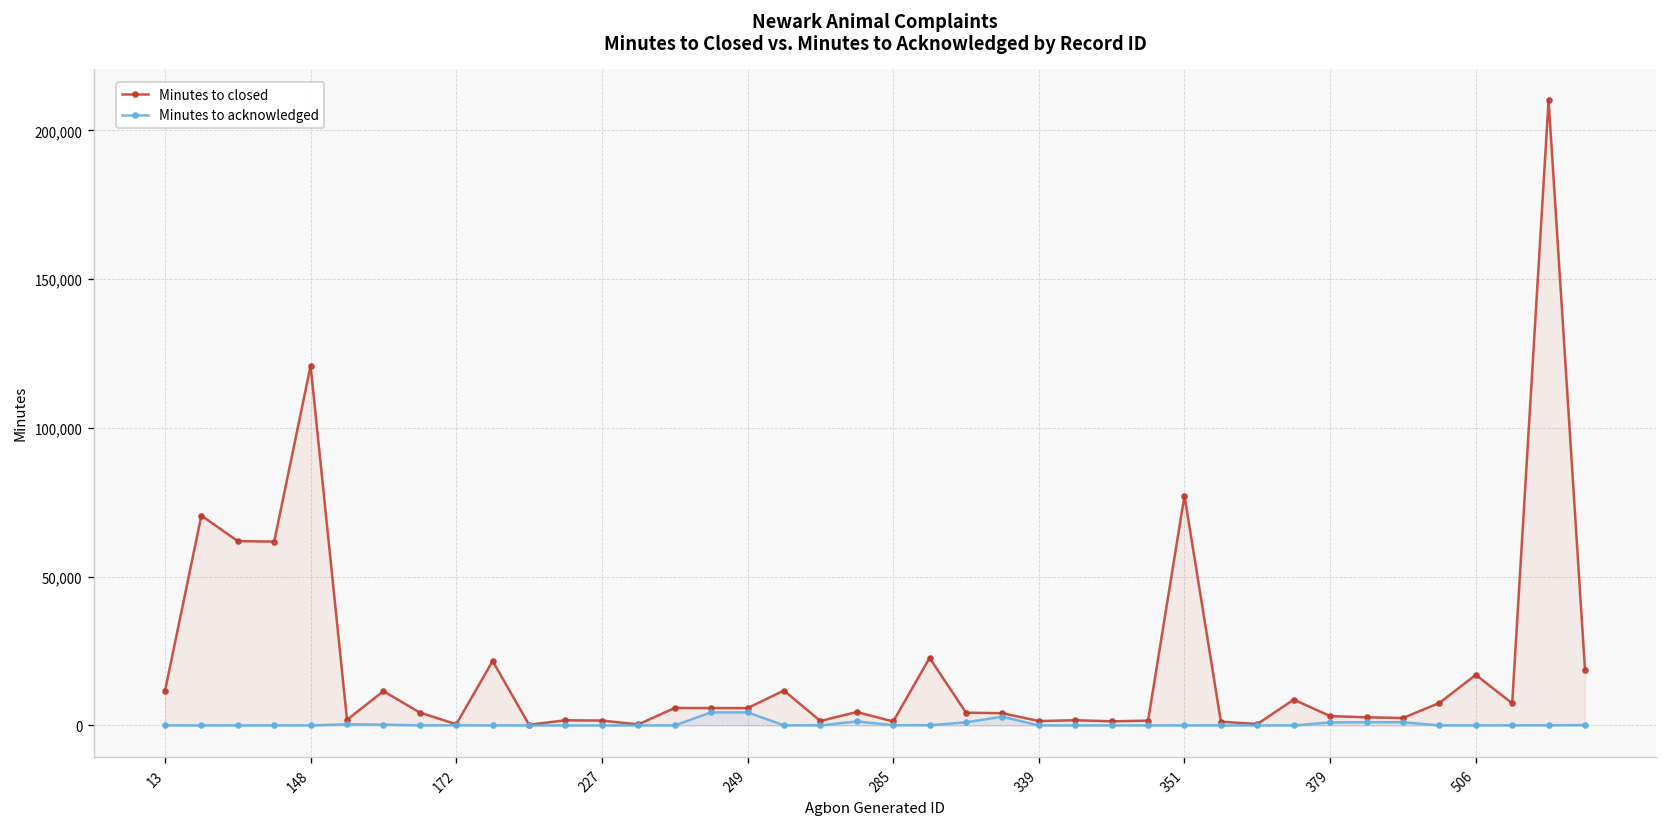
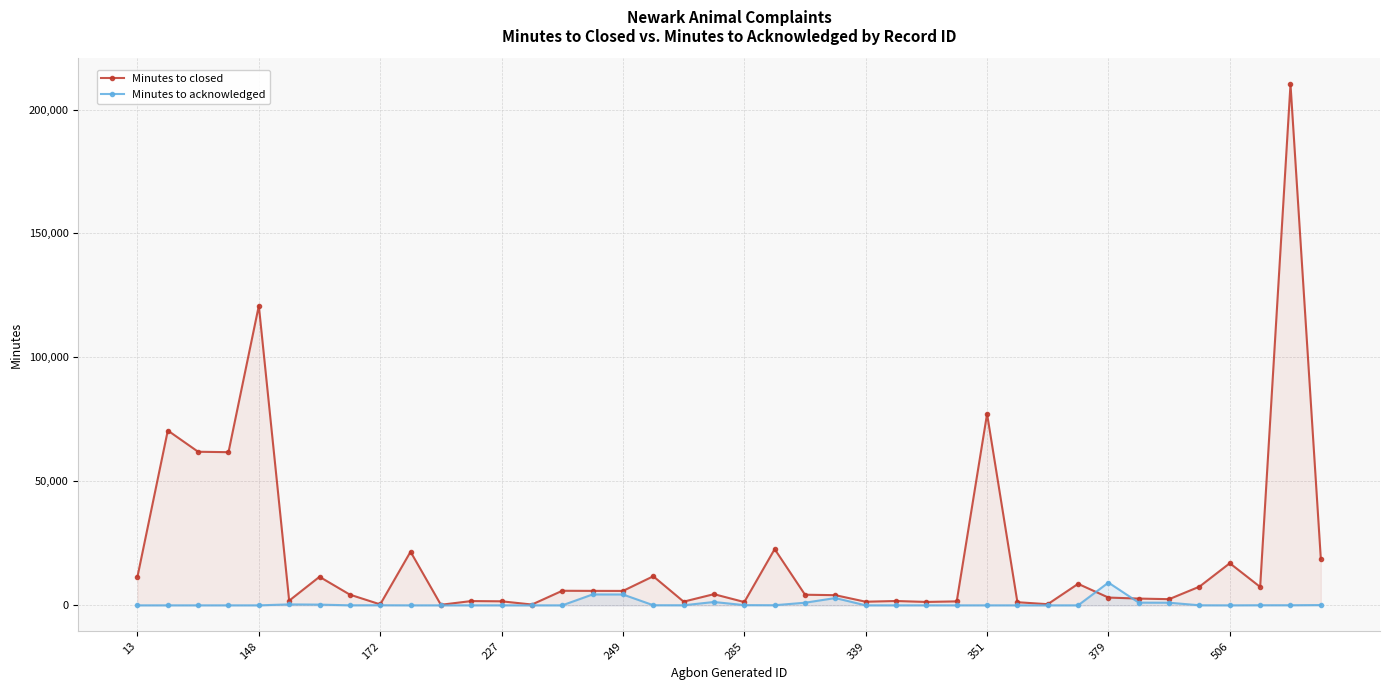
Minutes to acknowledged, 379: 1,000 -> 9,000
